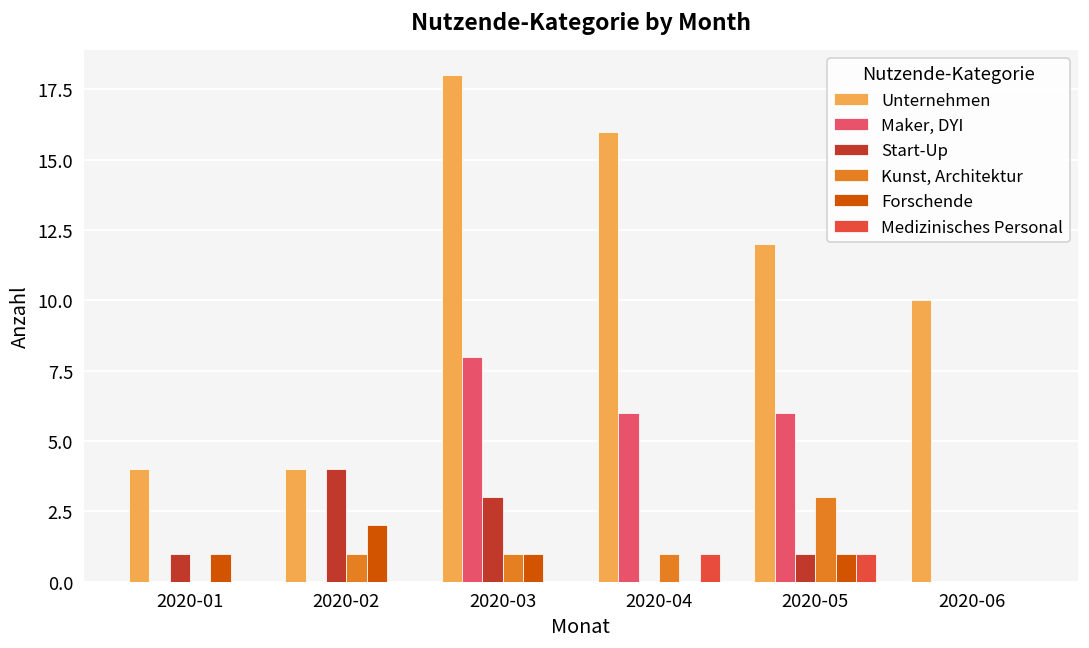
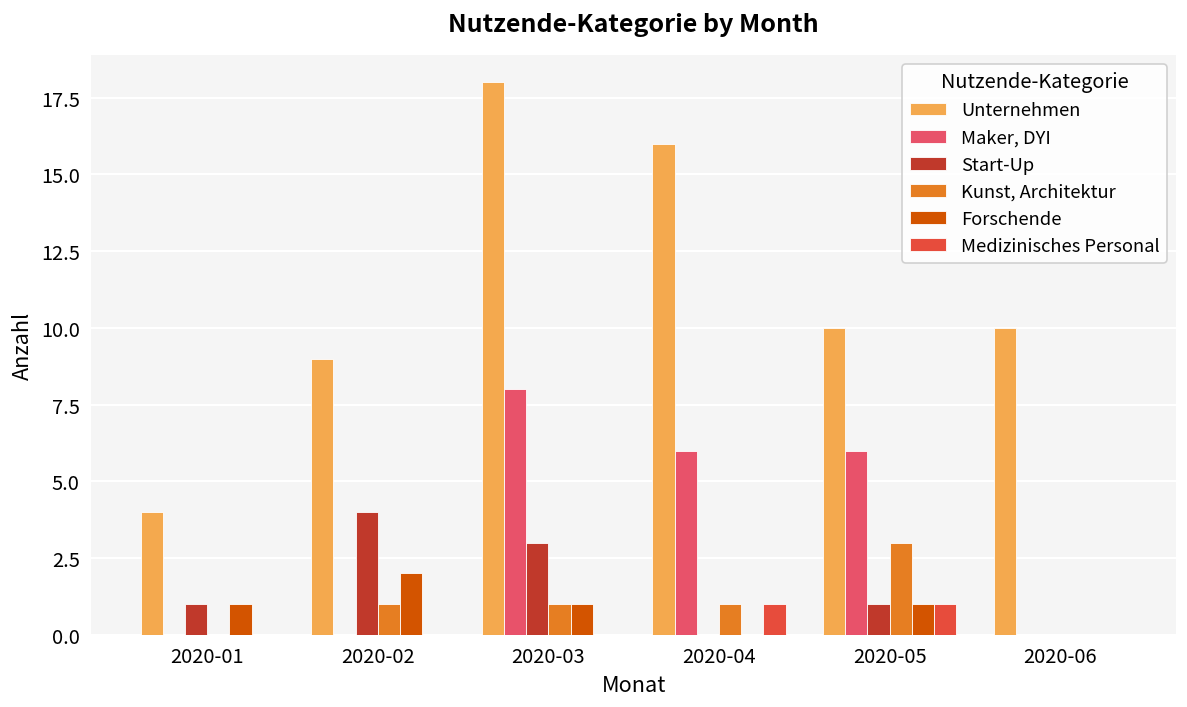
Unternehmen, 2020-02: 4 -> 9
Unternehmen, 2020-05: 12 -> 10
